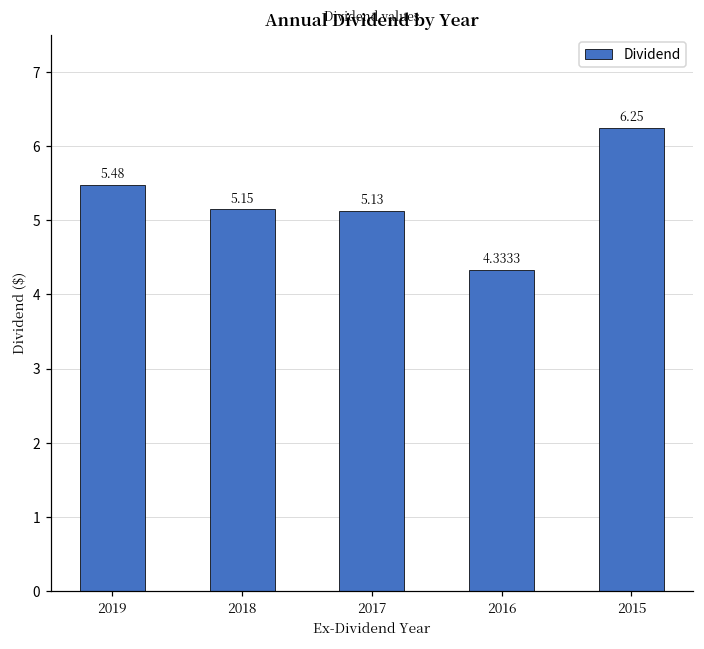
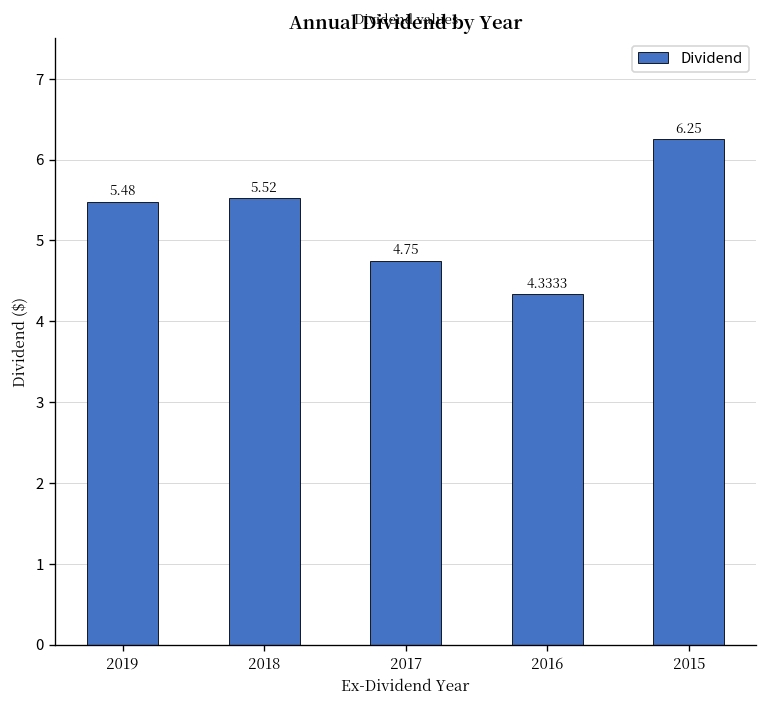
2018: 5.15 -> 5.52
2017: 5.13 -> 4.75
